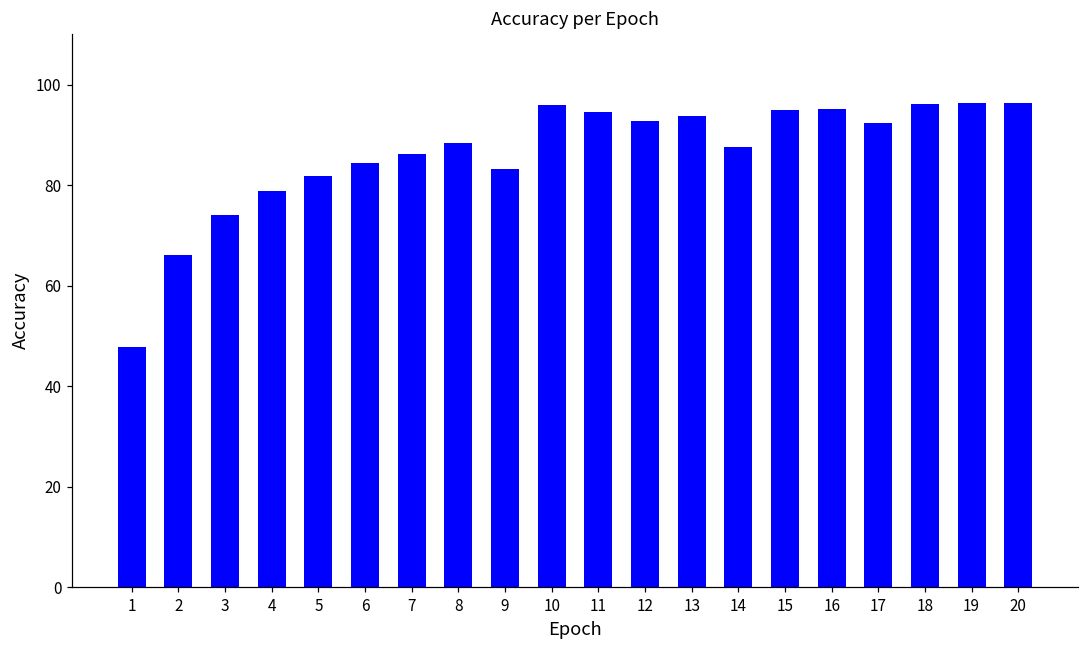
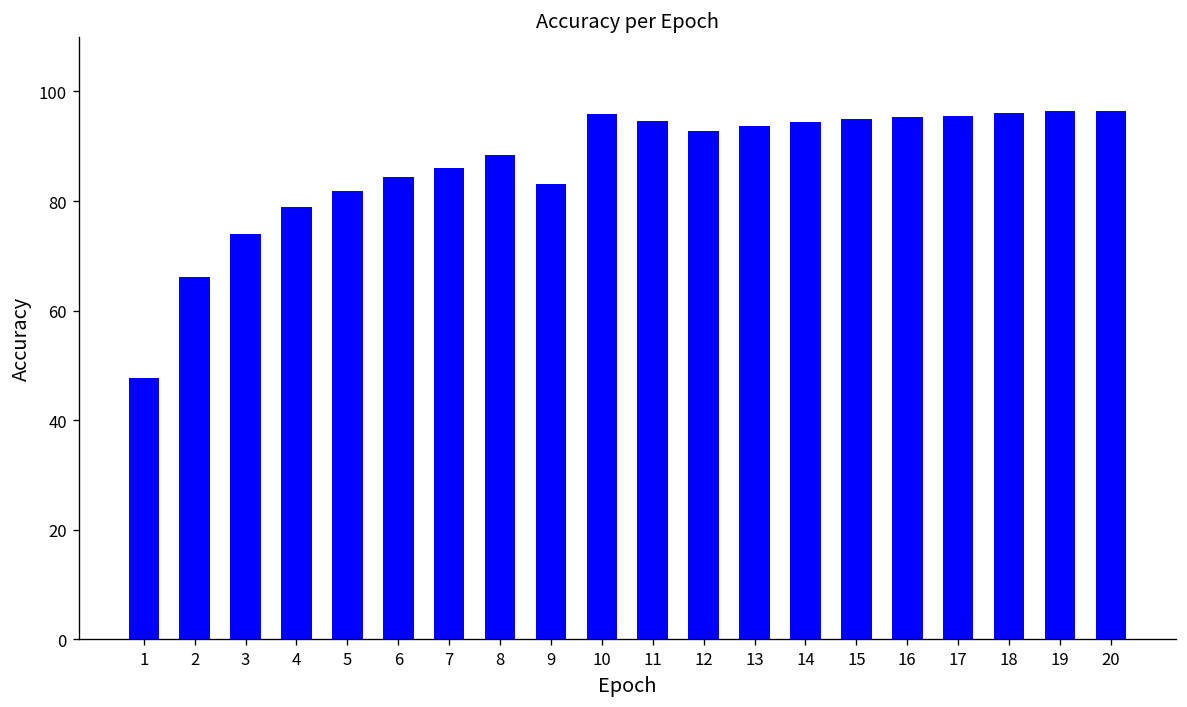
14: 88 -> 94
17: 92 -> 96
